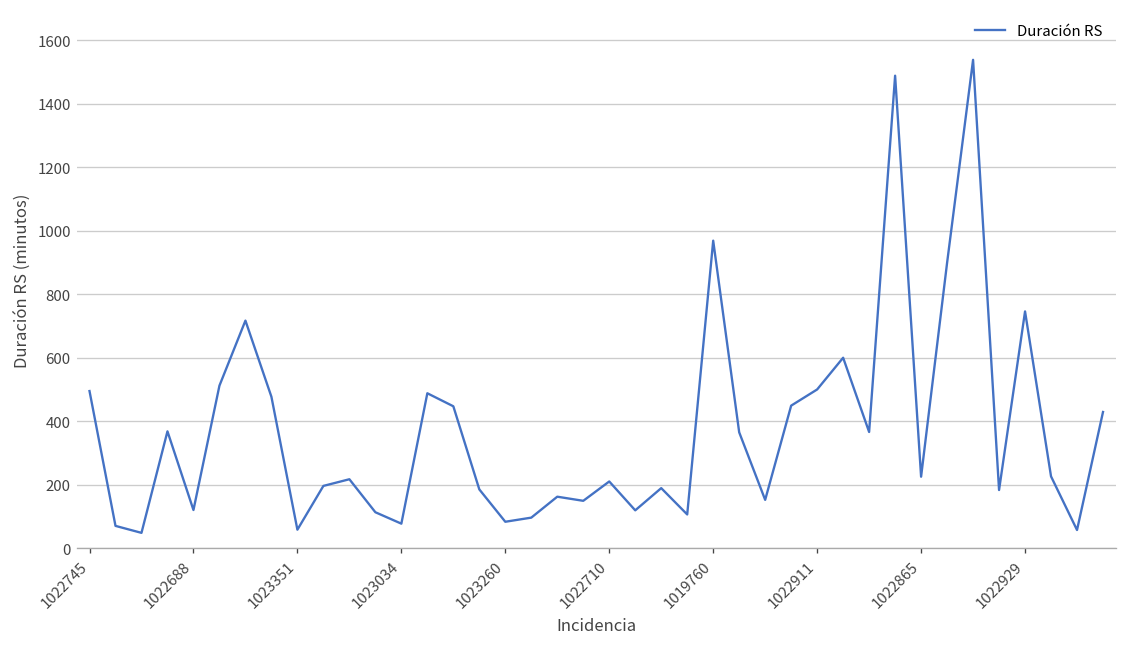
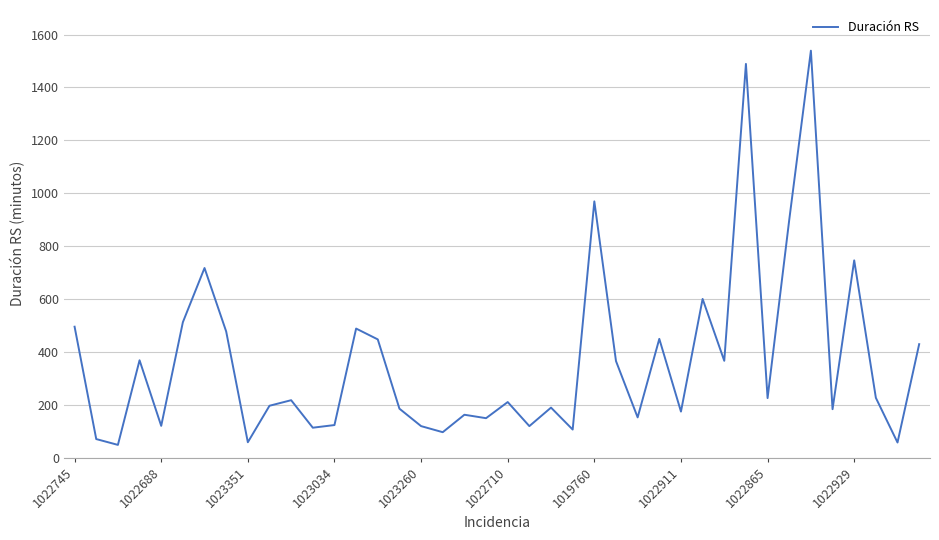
1023034: 80 -> 120
1023260: 80 -> 120
1022911: 500 -> 170
